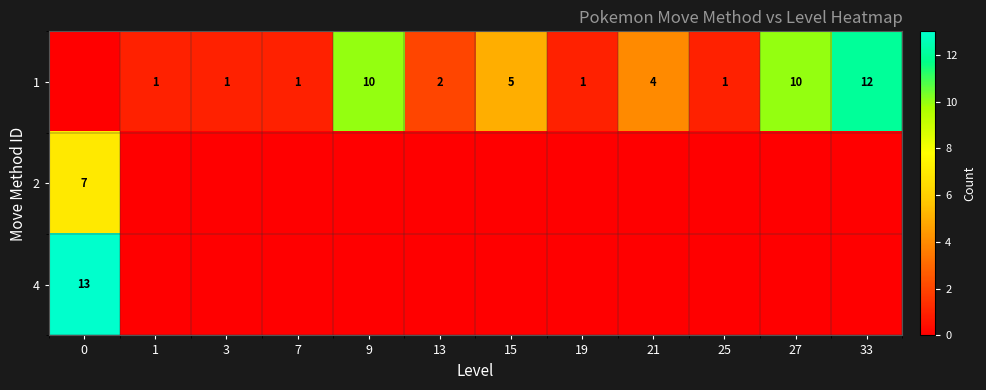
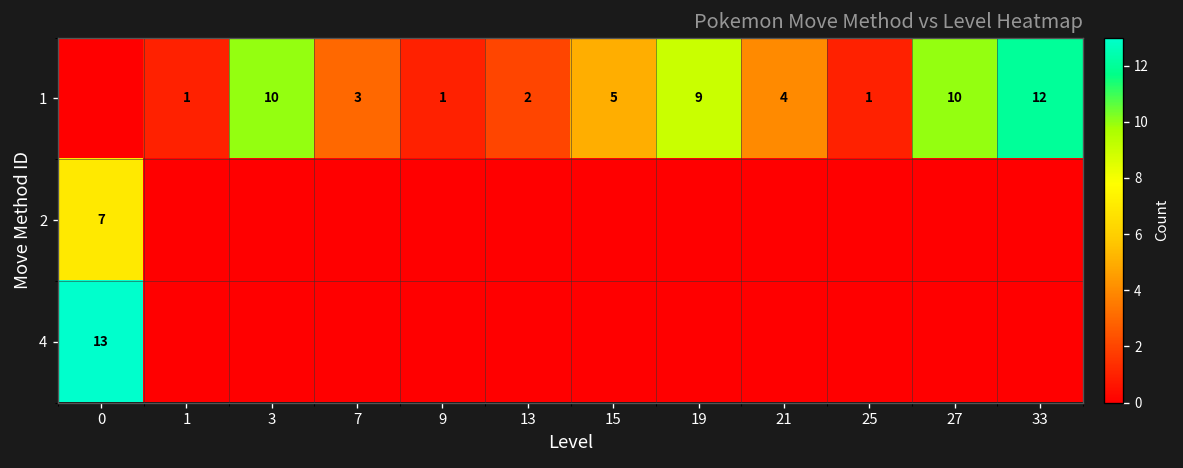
1, 3: 1 -> 10
1, 7: 1 -> 3
1, 9: 10 -> 1
1, 19: 1 -> 9
